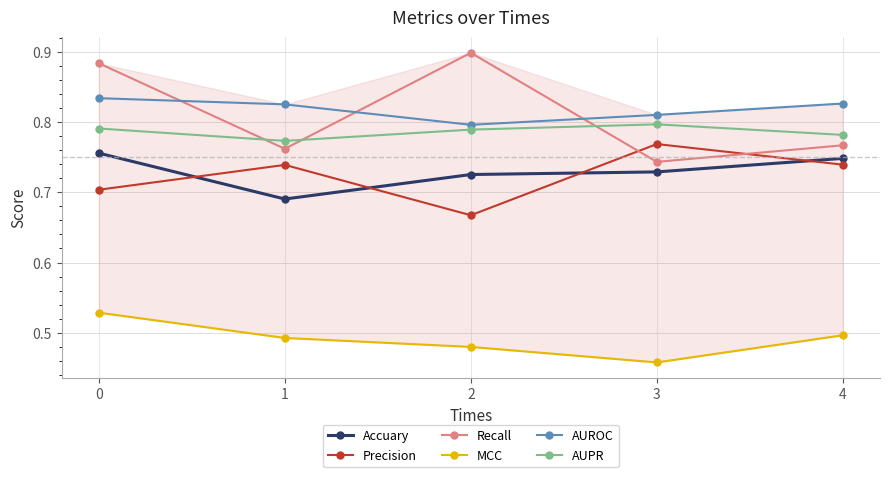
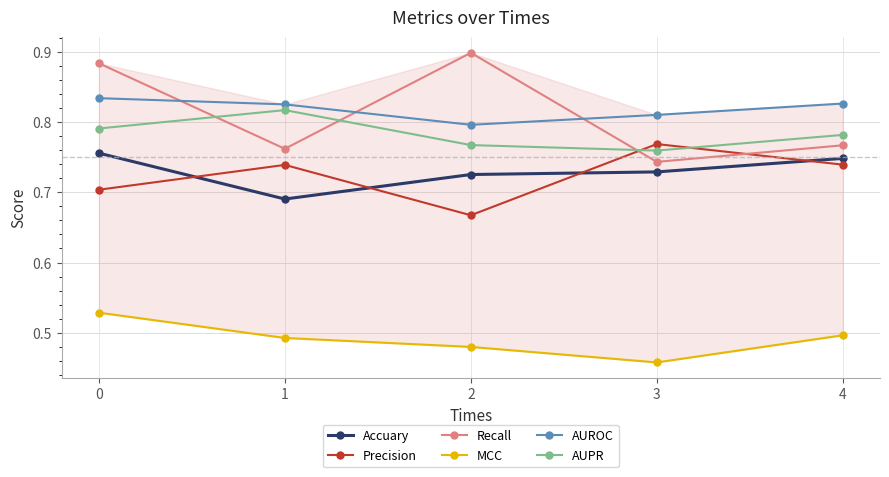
AUPR, 1: 0.77 -> 0.82
AUPR, 2: 0.79 -> 0.77
AUPR, 3: 0.80 -> 0.76
